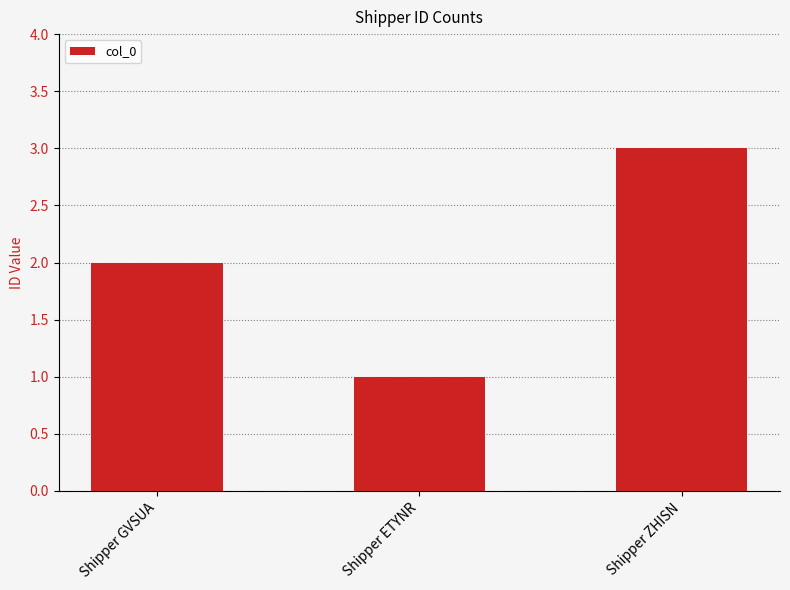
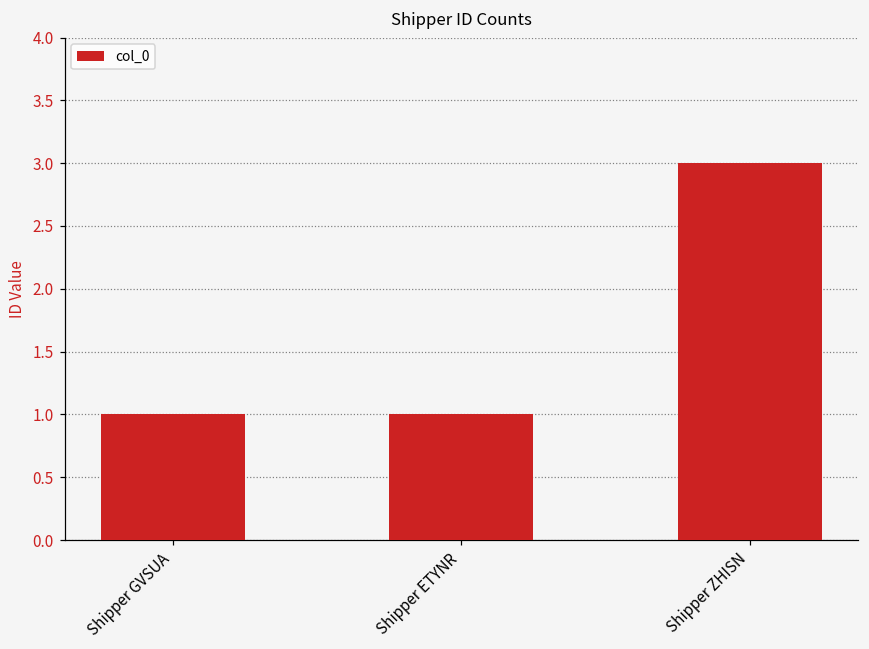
Shipper GVSUA: 2 -> 1
